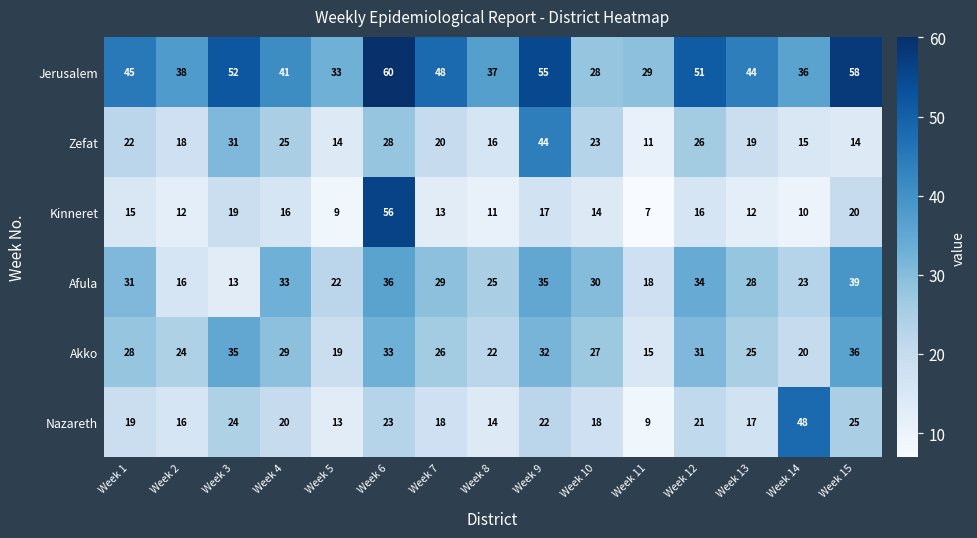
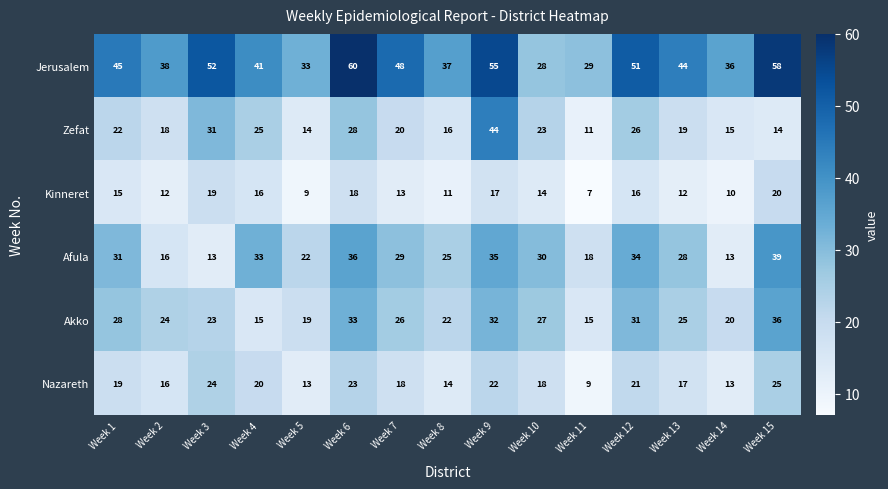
Kinneret, Week 6: 56 -> 18
Afula, Week 14: 23 -> 13
Akko, Week 3: 35 -> 23
Akko, Week 4: 29 -> 15
Nazareth, Week 14: 48 -> 13
